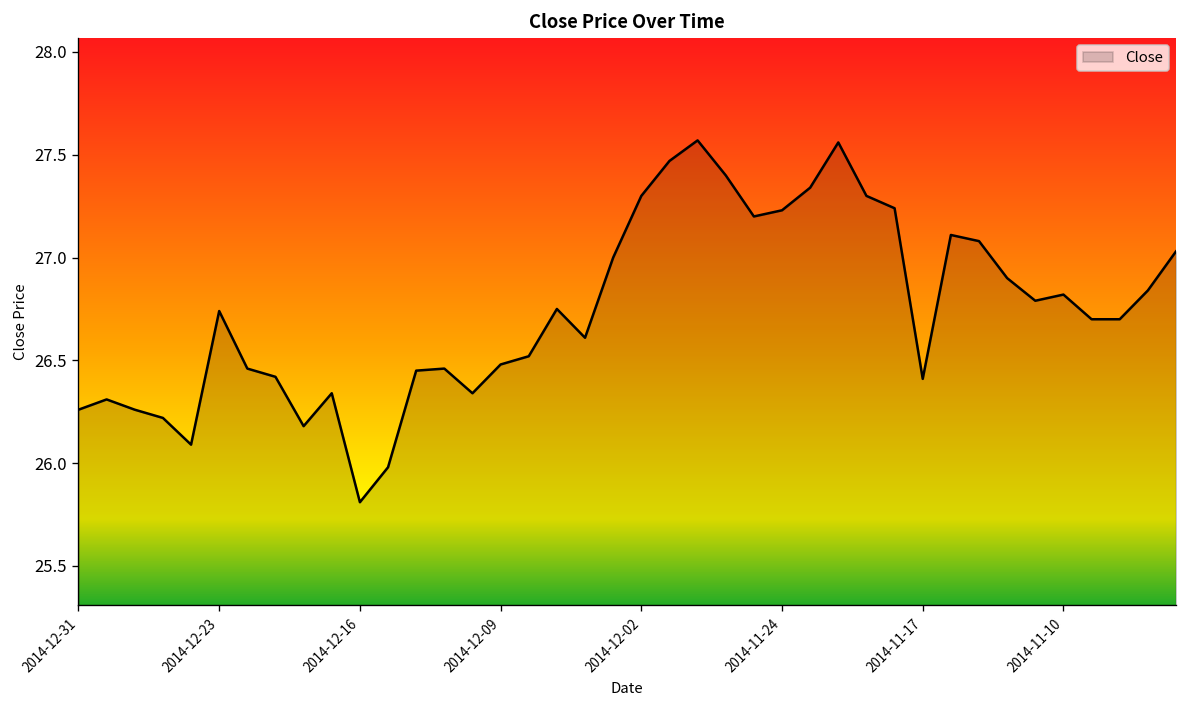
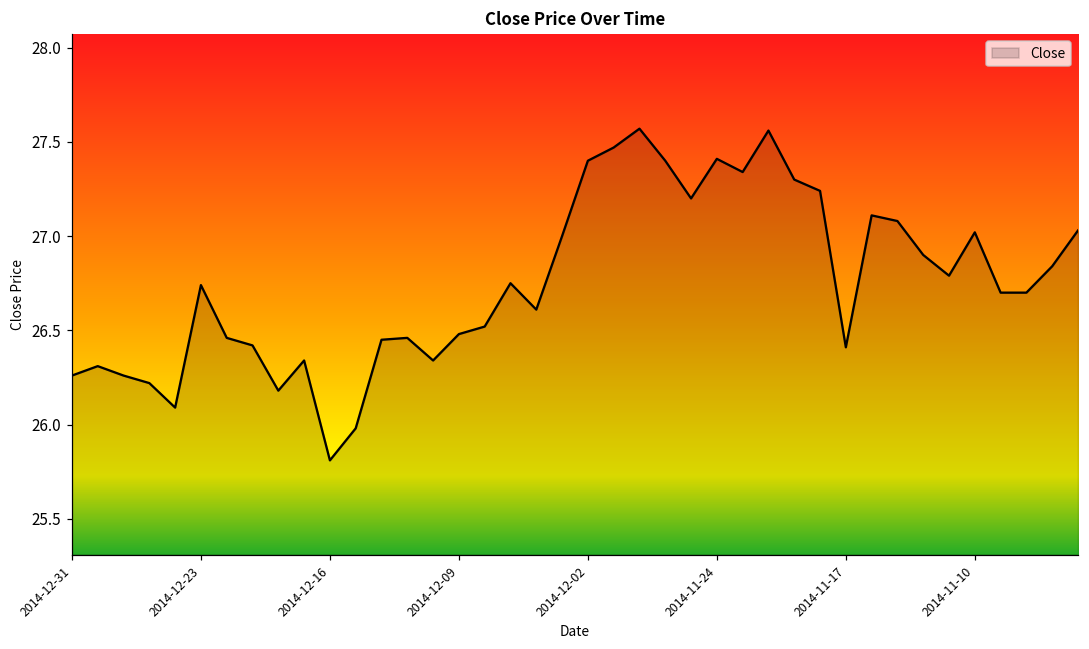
2014-12-02: 27.3 -> 27.4
2014-11-24: 27.23 -> 27.41
2014-11-10: 26.82 -> 27.02
